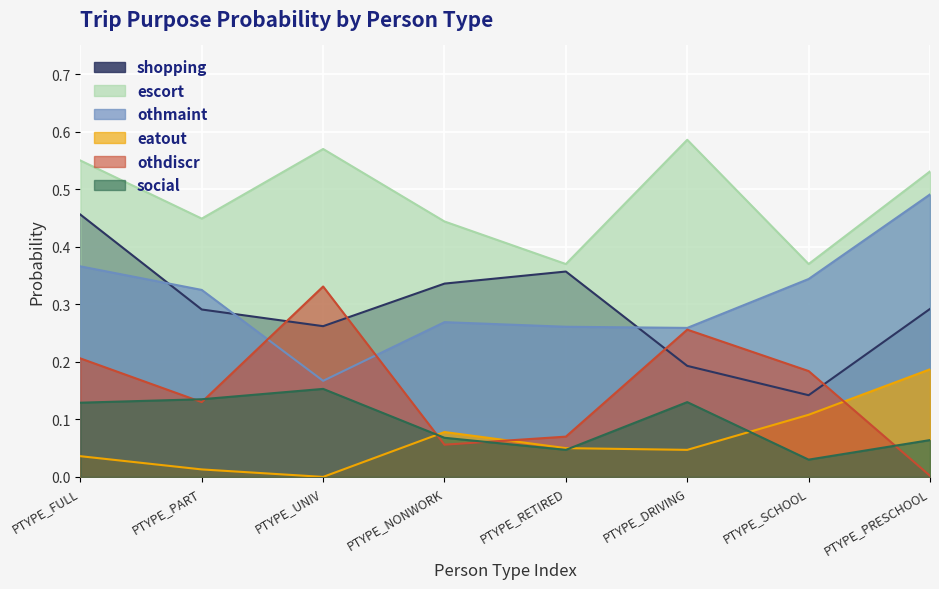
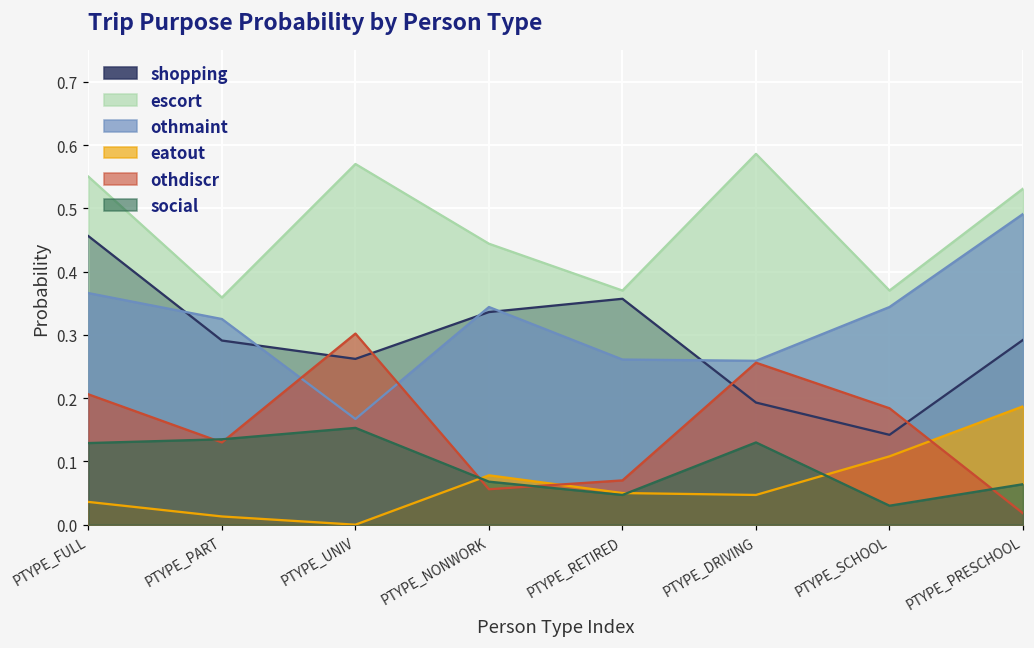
escort, PTYPE_PART: 0.45 -> 0.36
othdiscr, PTYPE_UNIV: 0.33 -> 0.30
othmaint, PTYPE_NONWORK: 0.27 -> 0.34
othdiscr, PTYPE_PRESCHOOL: 0.00 -> 0.02
